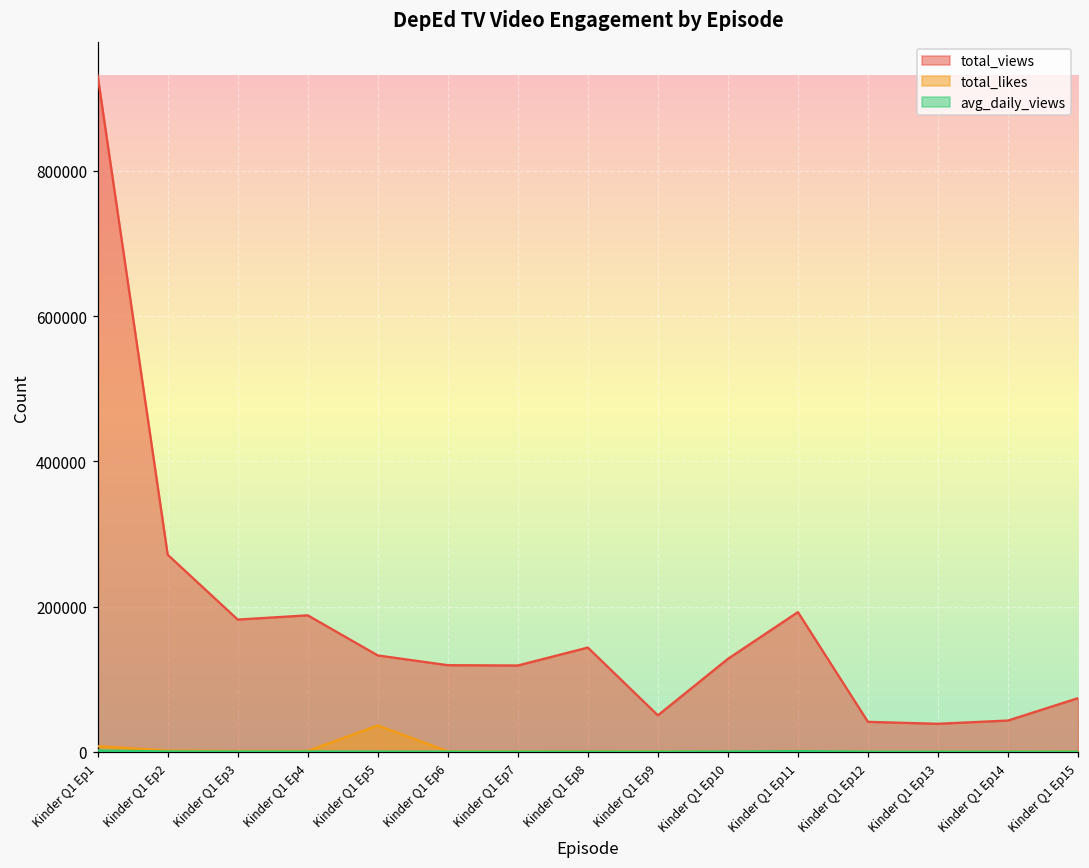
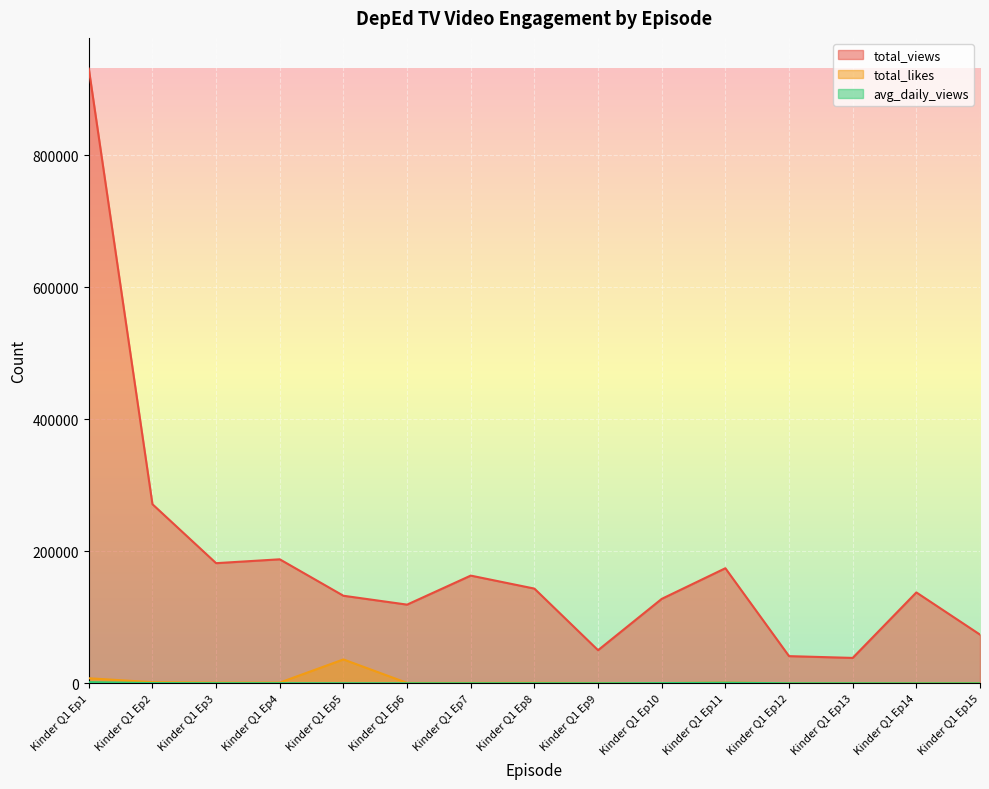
total_views, Kinder Q1 Ep7: 120000 -> 160000
total_views, Kinder Q1 Ep11: 190000 -> 170000
total_views, Kinder Q1 Ep14: 40000 -> 140000
